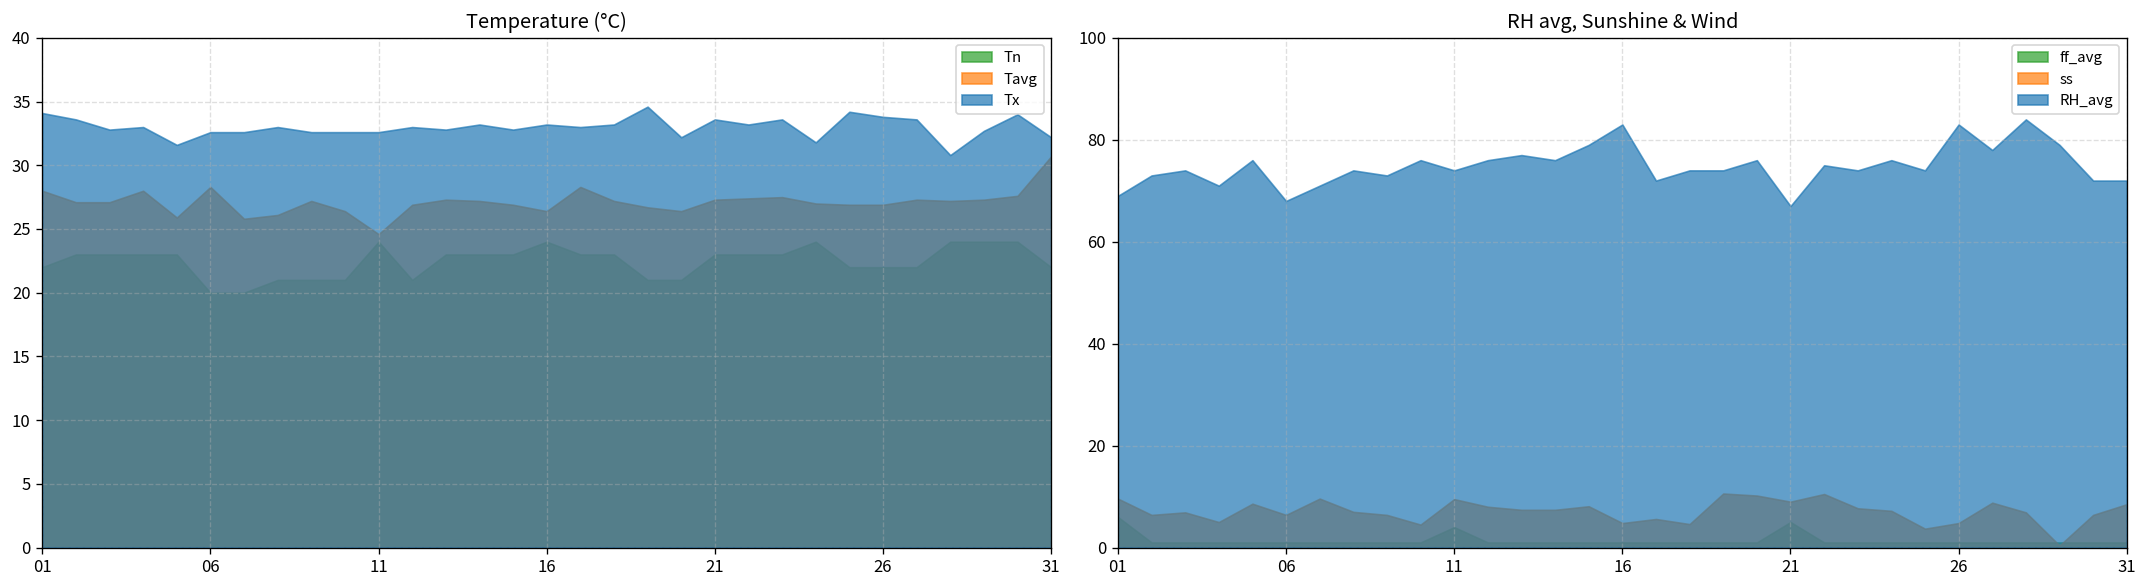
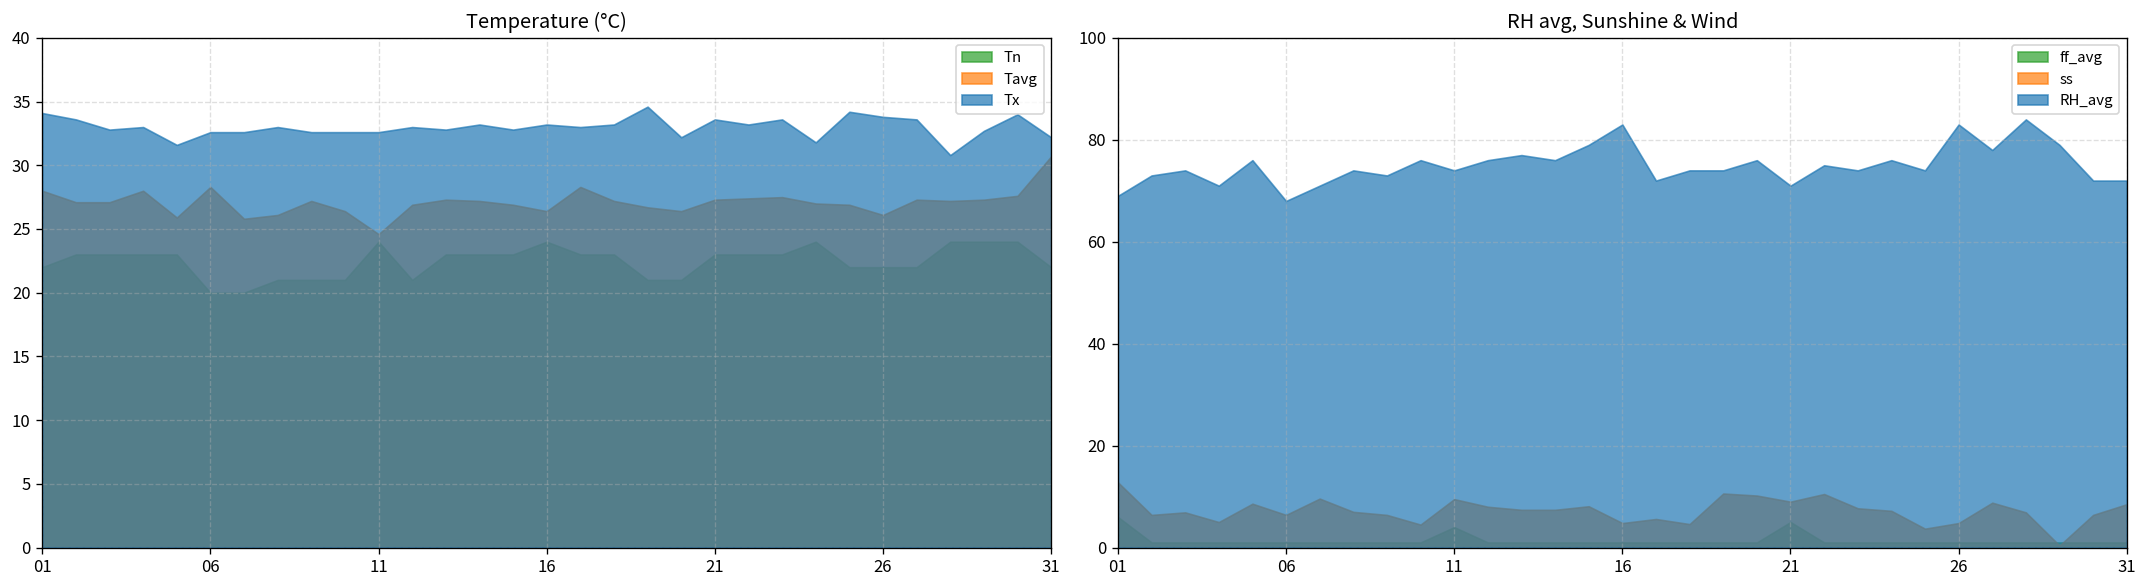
Temperature (°C), Tavg, 26: 26.9 -> 26.1
RH avg, Sunshine & Wind, ss, 01: 10 -> 13
RH avg, Sunshine & Wind, RH_avg, 21: 67 -> 71
